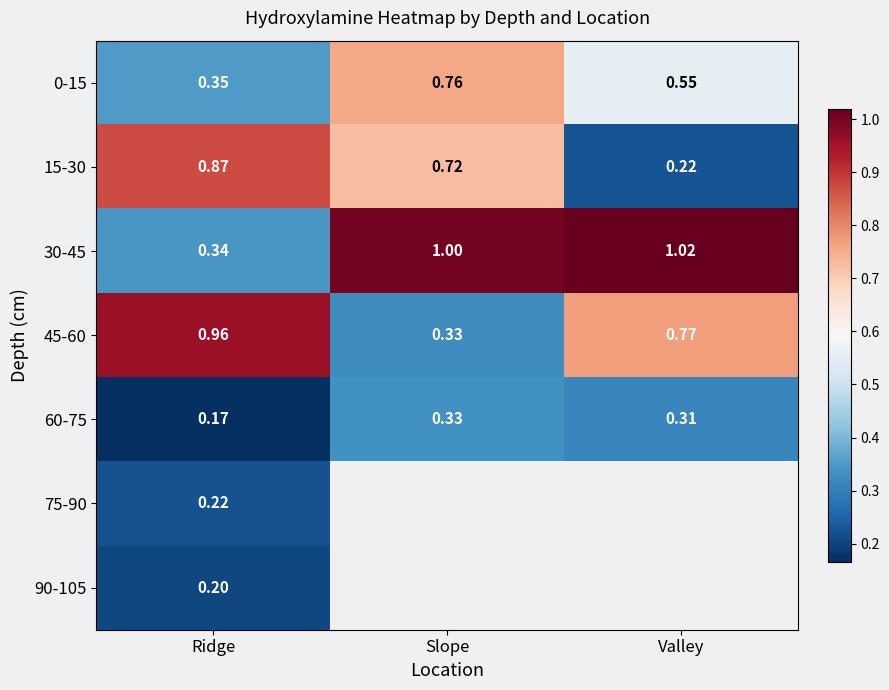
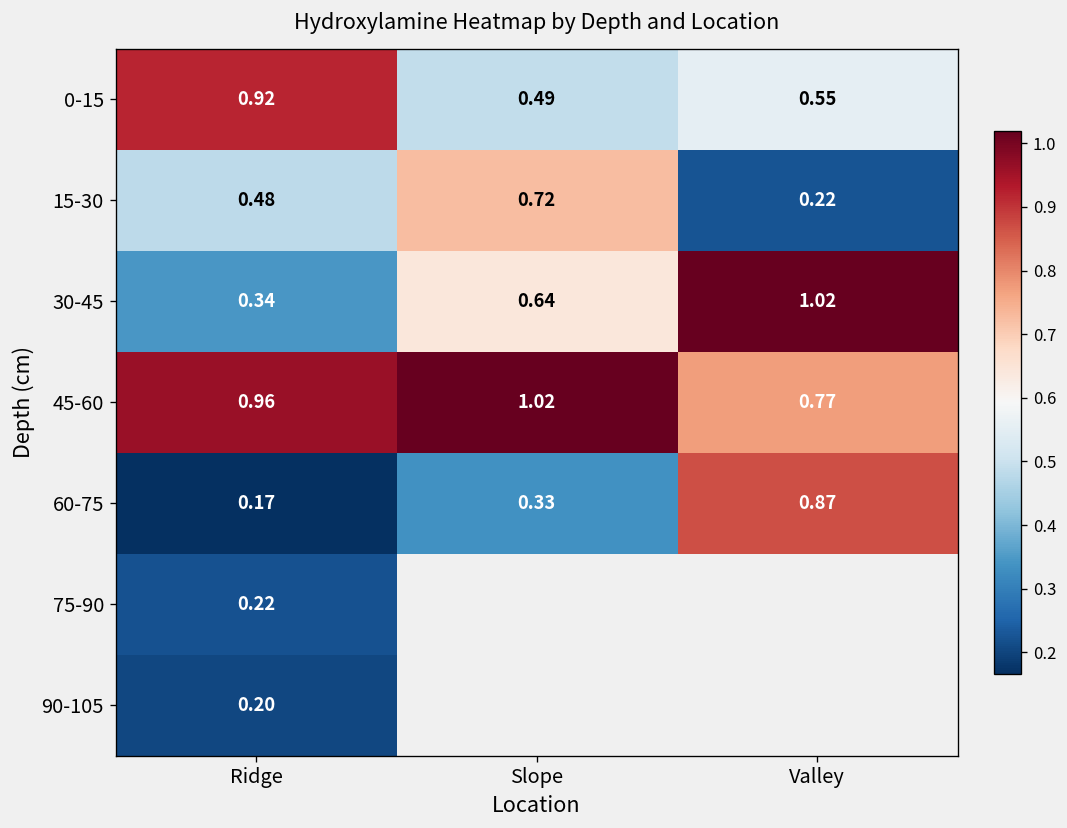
0-15, Ridge: 0.35 -> 0.92
0-15, Slope: 0.76 -> 0.49
15-30, Ridge: 0.87 -> 0.48
30-45, Slope: 1.00 -> 0.64
45-60, Slope: 0.33 -> 1.02
60-75, Valley: 0.31 -> 0.87
